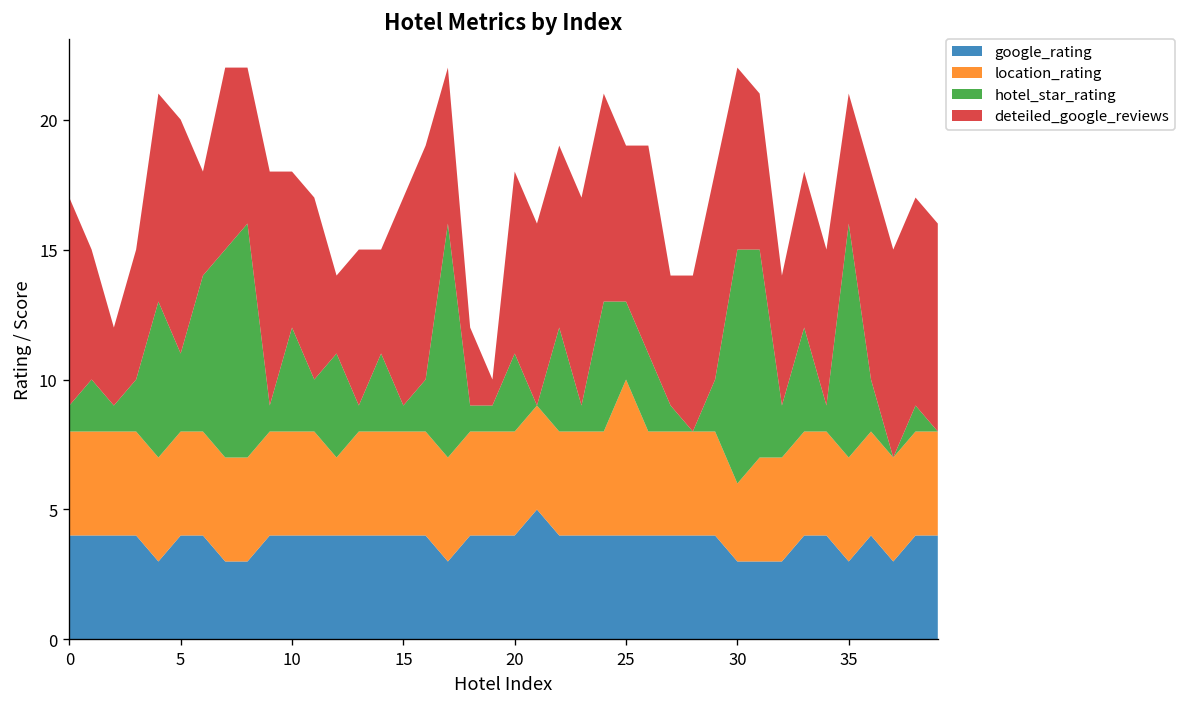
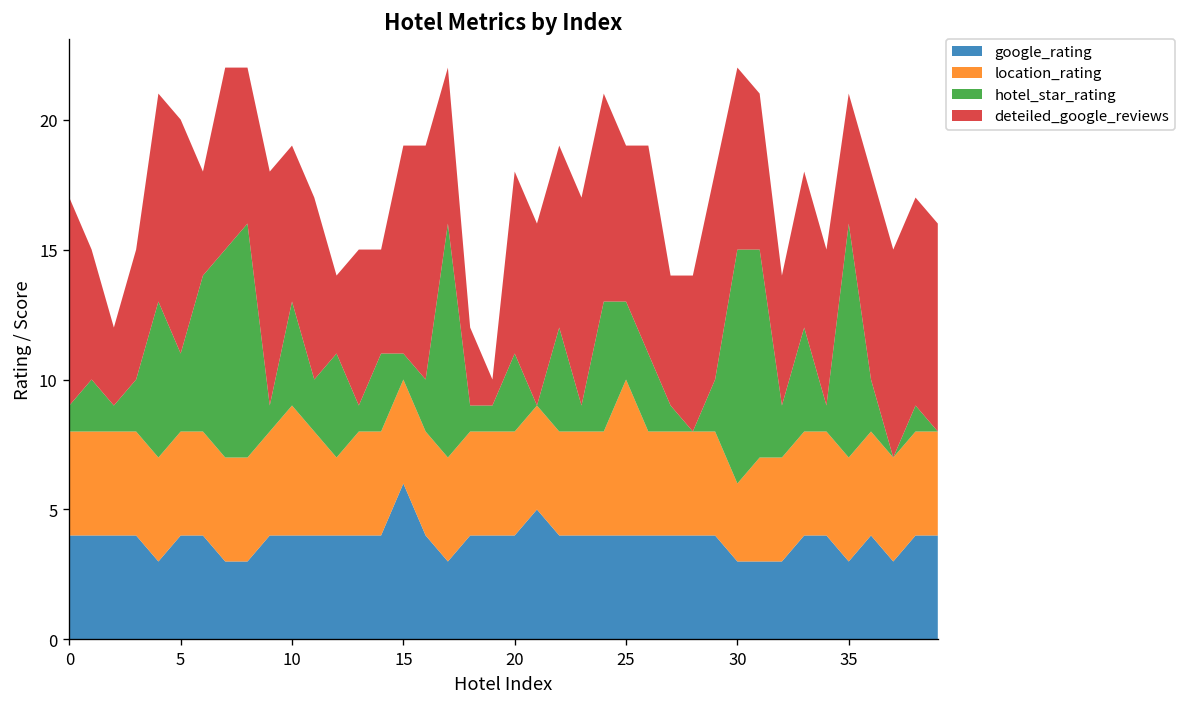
location_rating, 10: 4 -> 5
google_rating, 15: 4 -> 6
